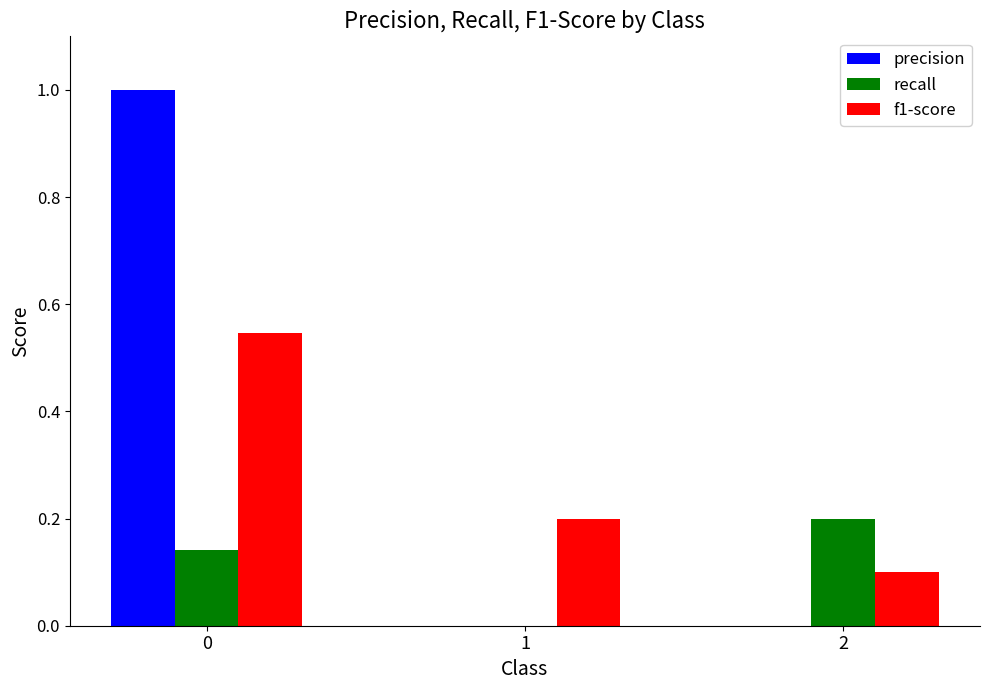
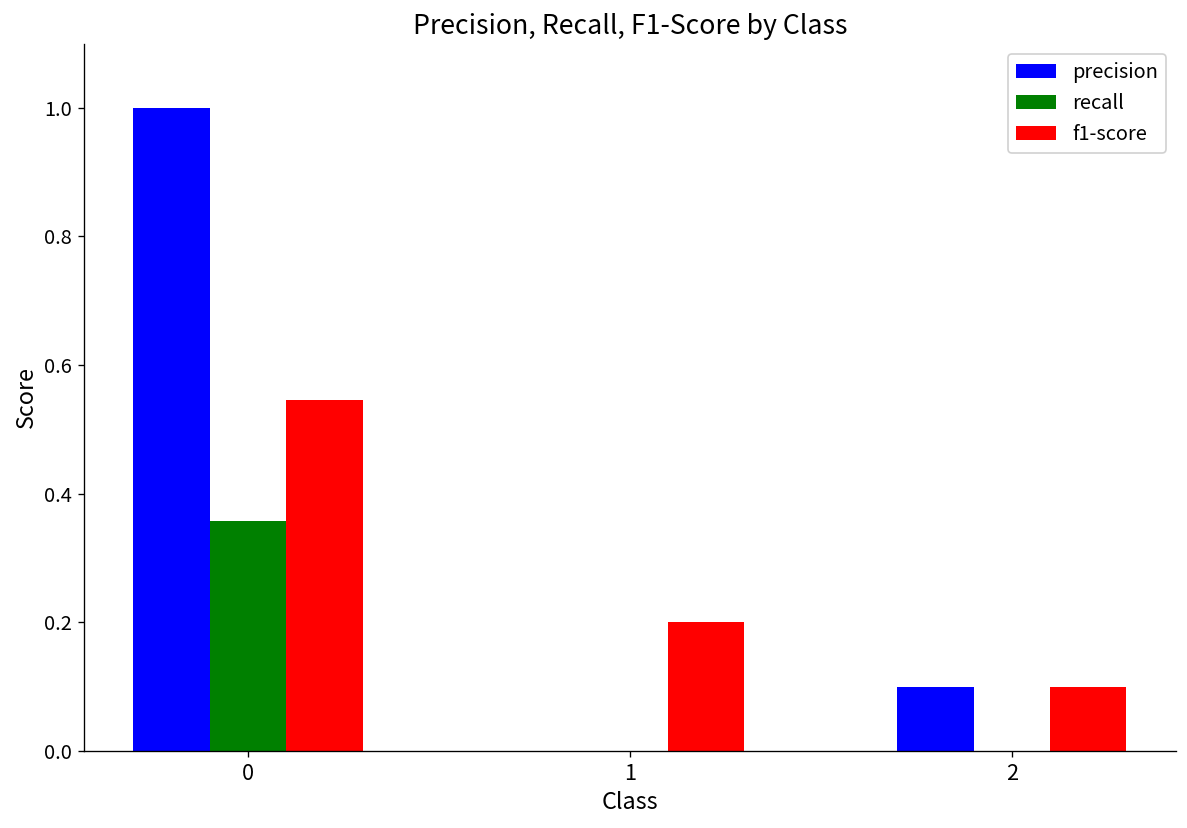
recall, 0: 0.14 -> 0.36
precision, 2: 0.0 -> 0.1
recall, 2: 0.2 -> 0.0
